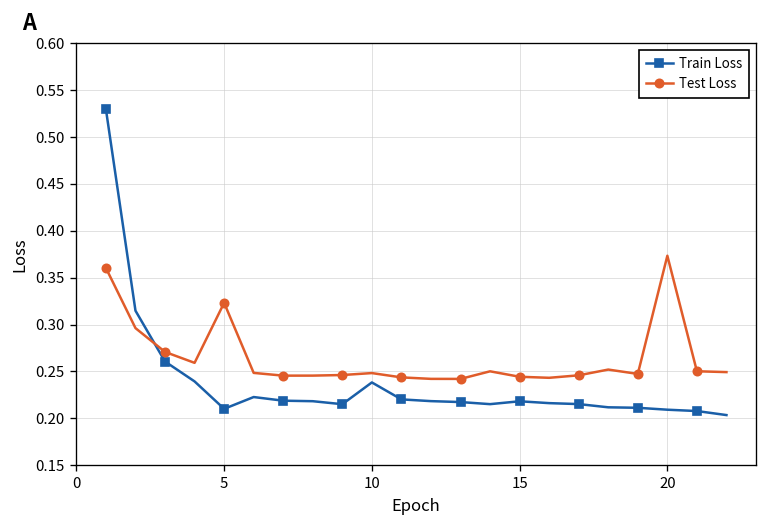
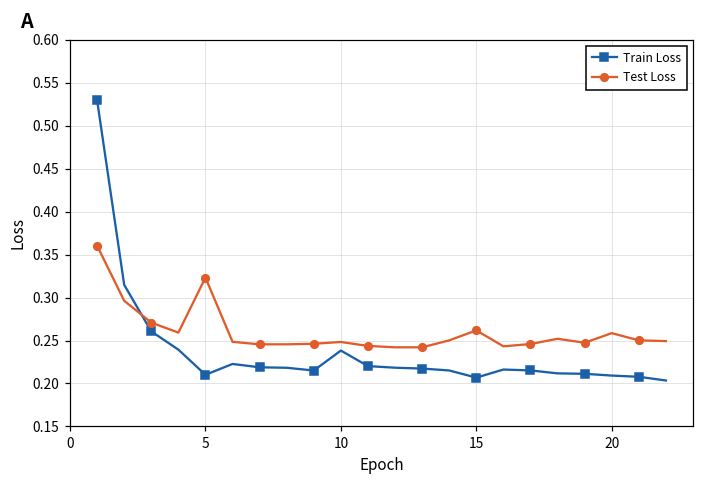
Train Loss, 15: 0.22 -> 0.21
Test Loss, 15: 0.24 -> 0.26
Test Loss, 20: 0.37 -> 0.26
